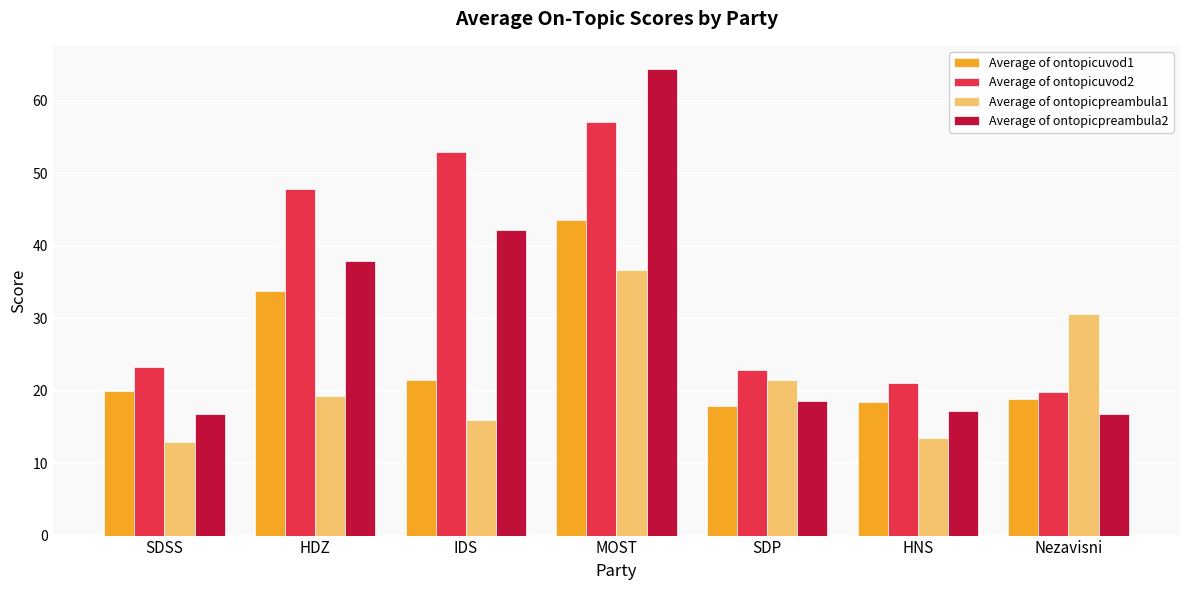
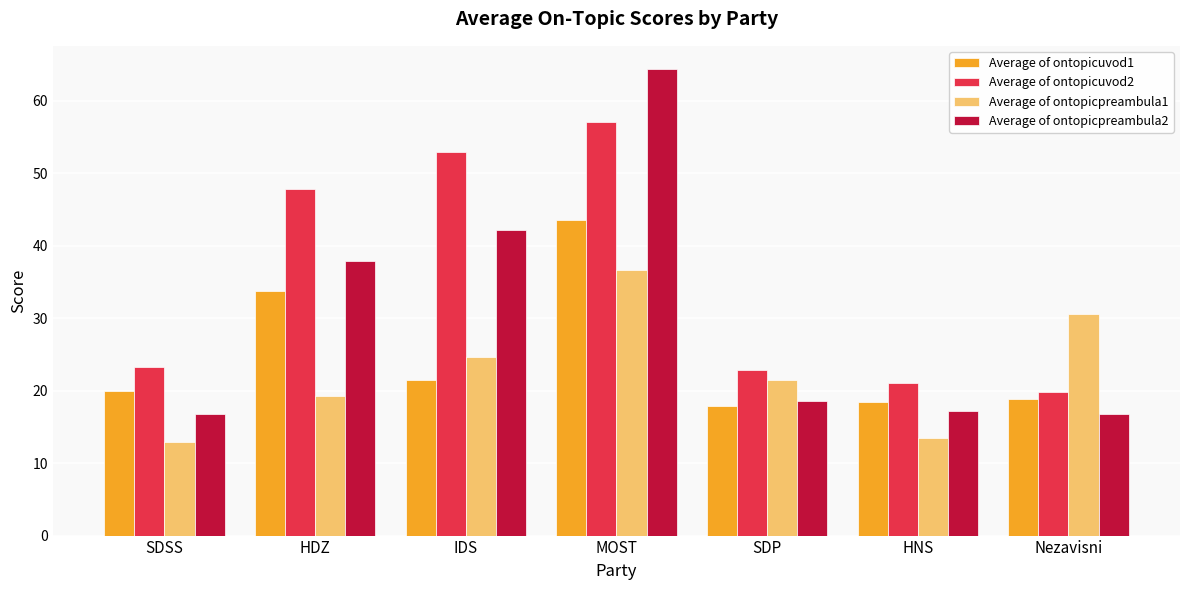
Average of ontopicpreambula1, IDS: 16 -> 25
